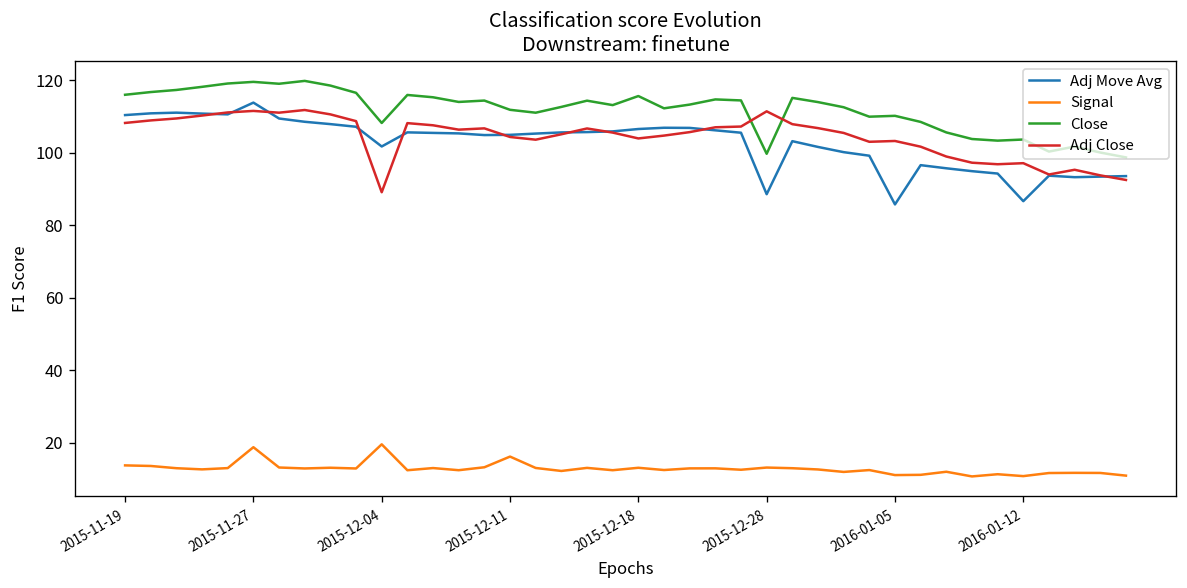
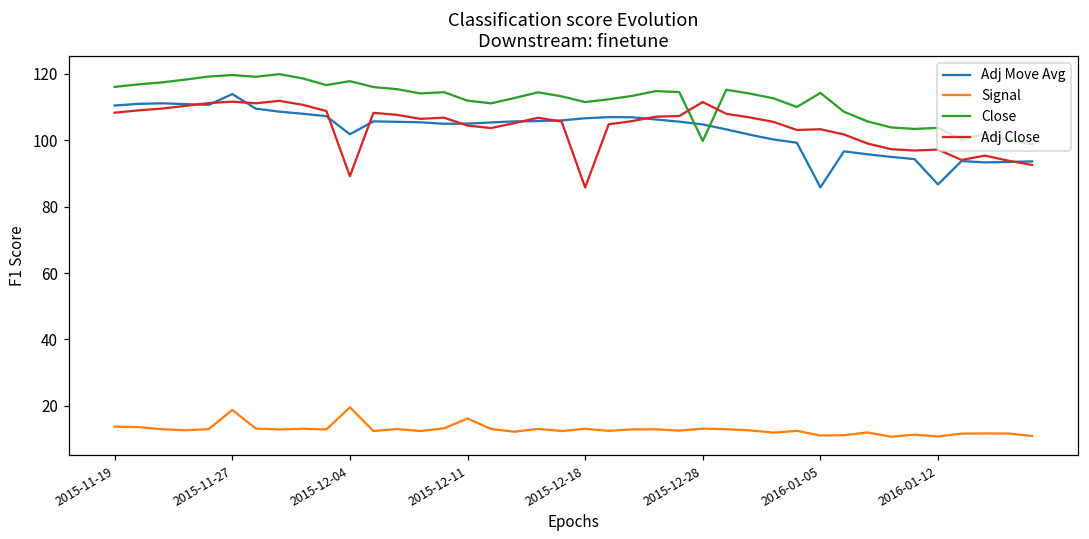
Close, 2015-12-04: 108 -> 118
Close, 2015-12-18: 116 -> 111
Adj Close, 2015-12-18: 104 -> 86
Adj Move Avg, 2015-12-28: 89 -> 105
Close, 2016-01-05: 110 -> 114
